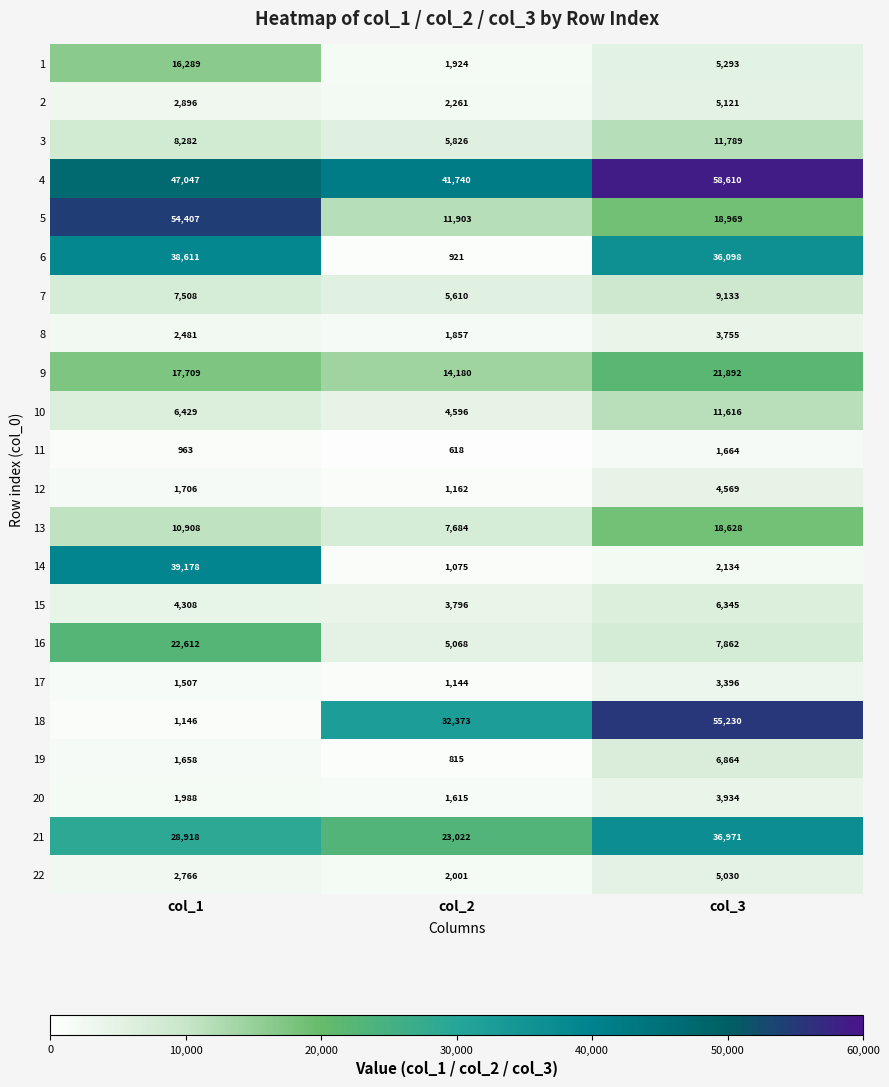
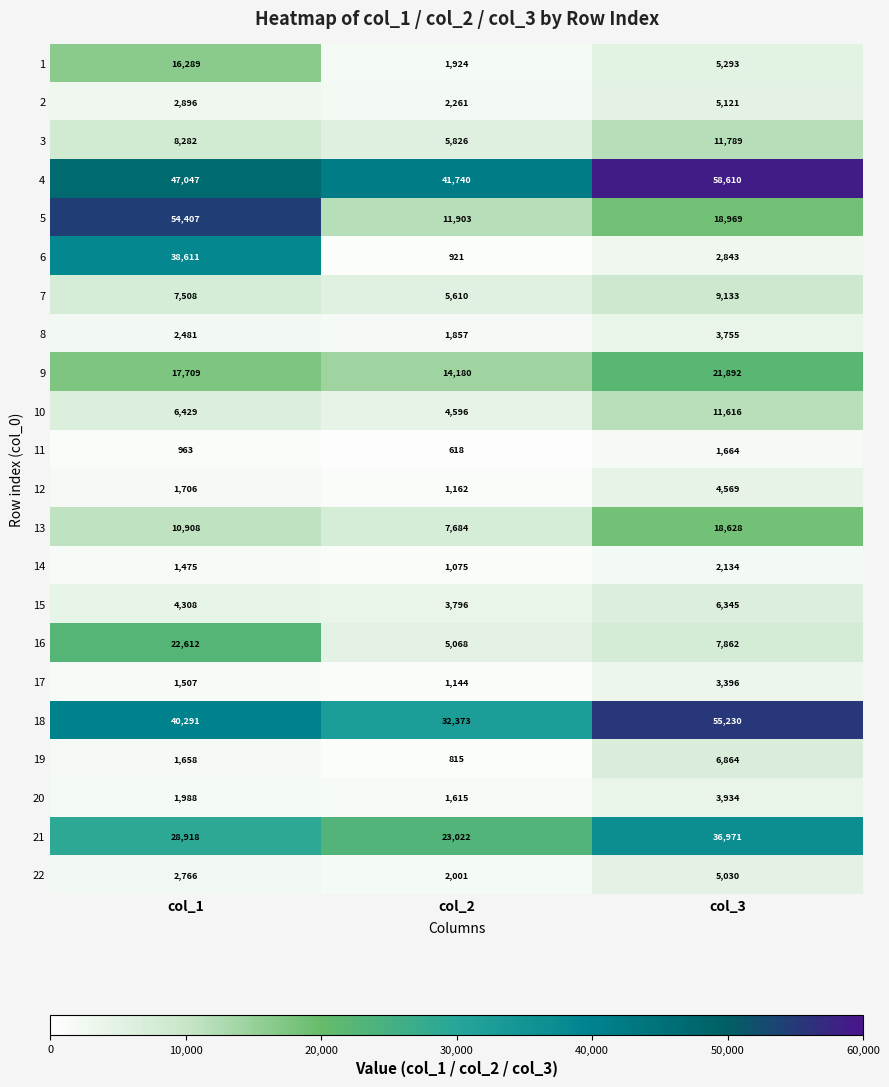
6, col_3: 36,098 -> 2,843
14, col_1: 39,178 -> 1,475
18, col_1: 1,146 -> 40,291
